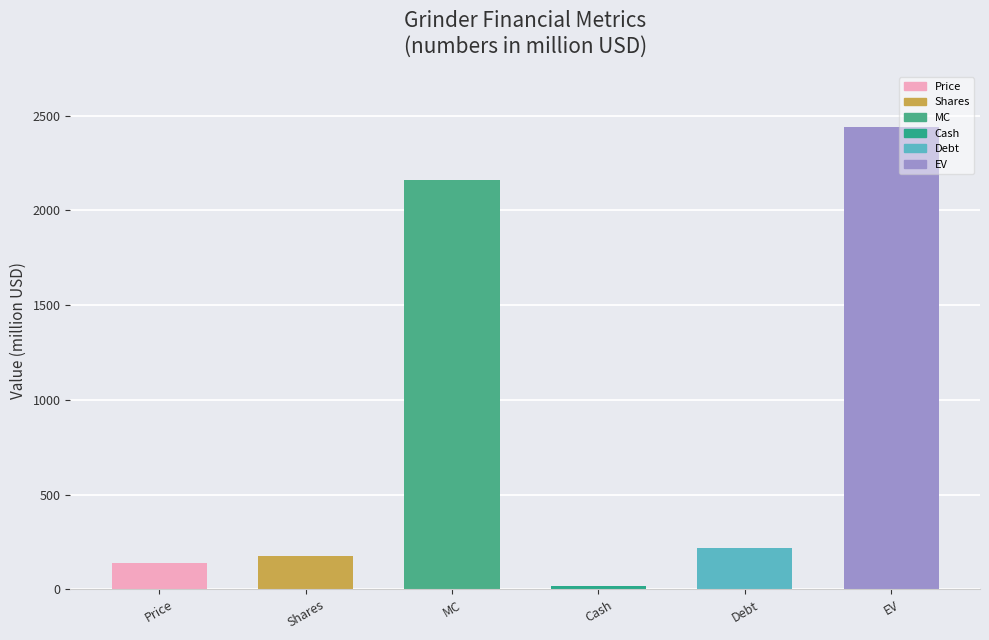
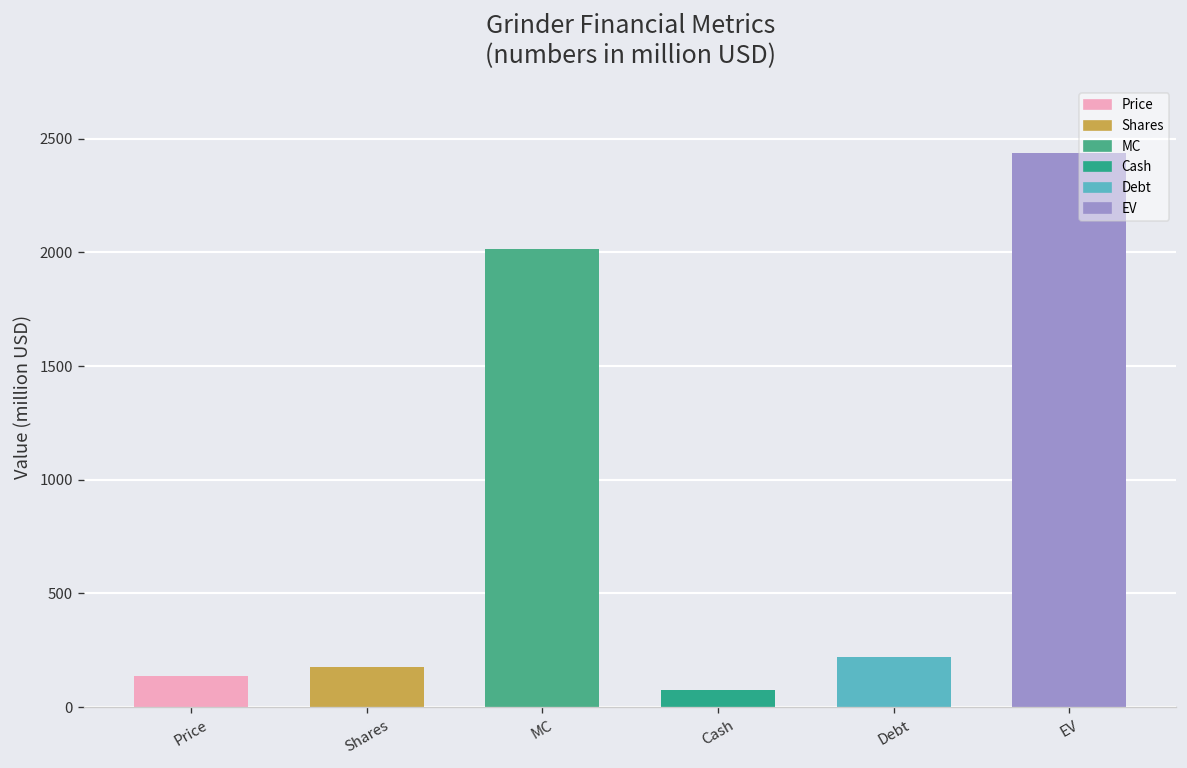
MC: 2160 -> 2020
Cash: 20 -> 80
